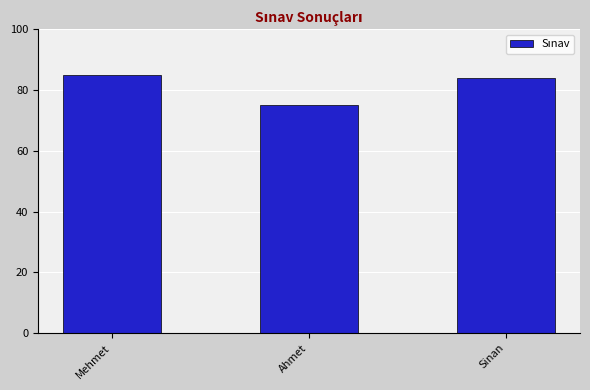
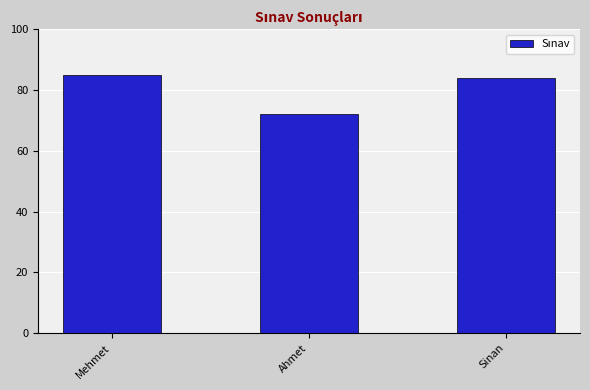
Ahmet: 75 -> 72
